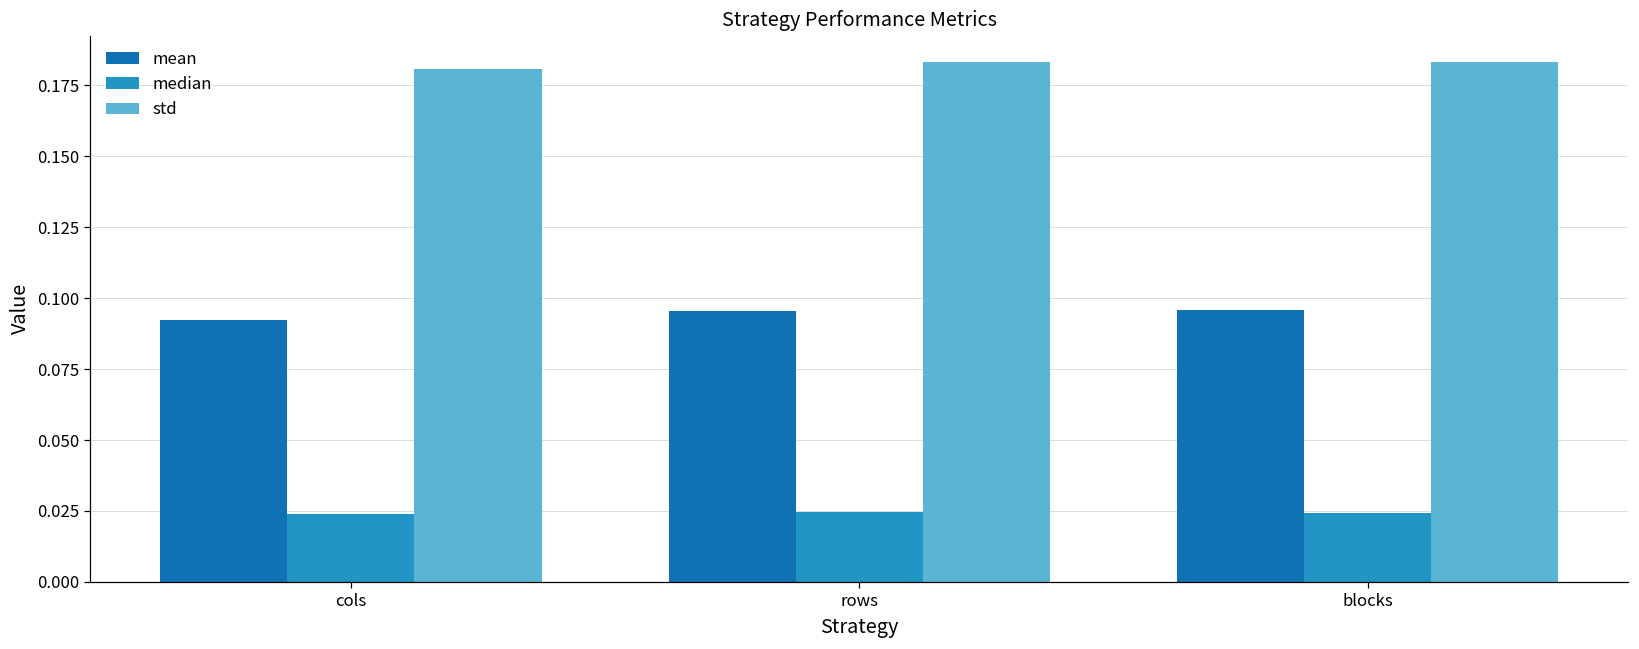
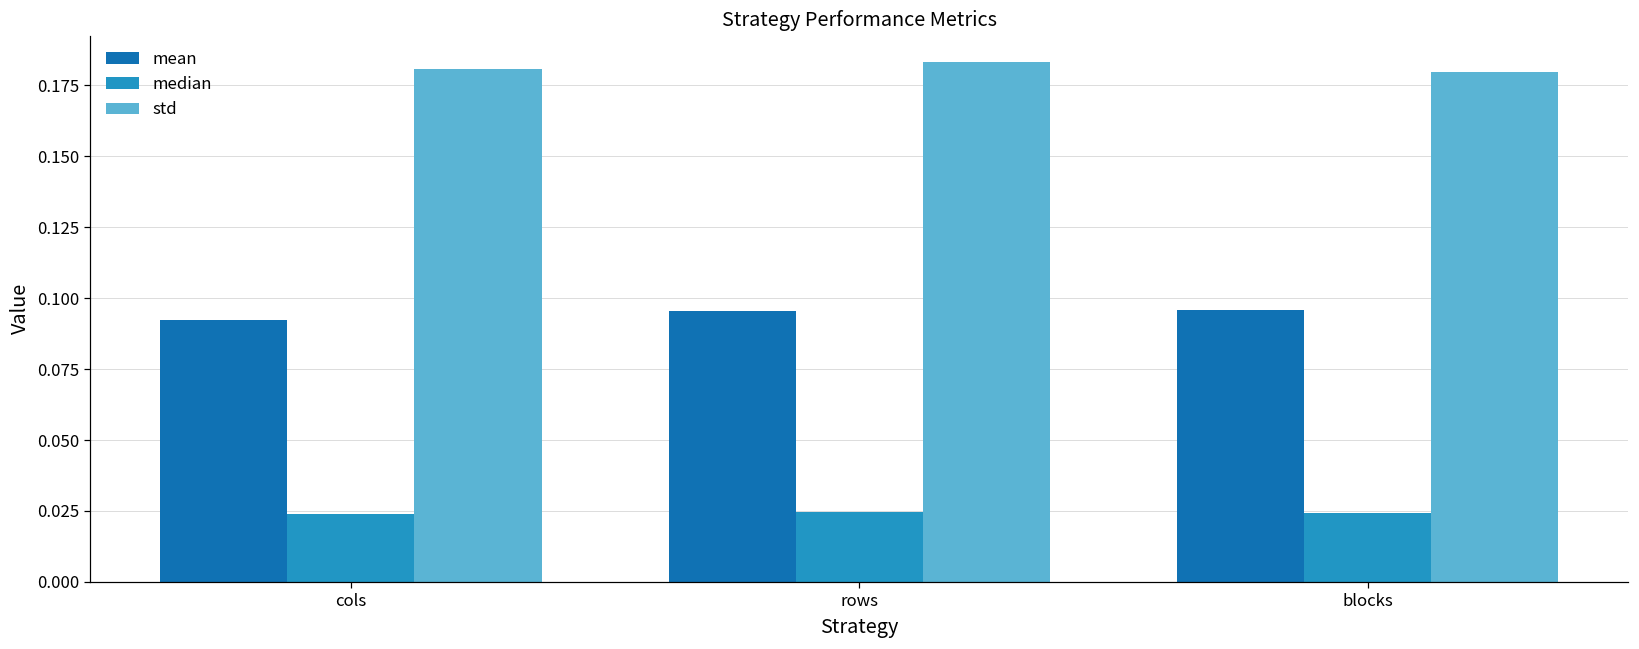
std, blocks: 0.183 -> 0.180
